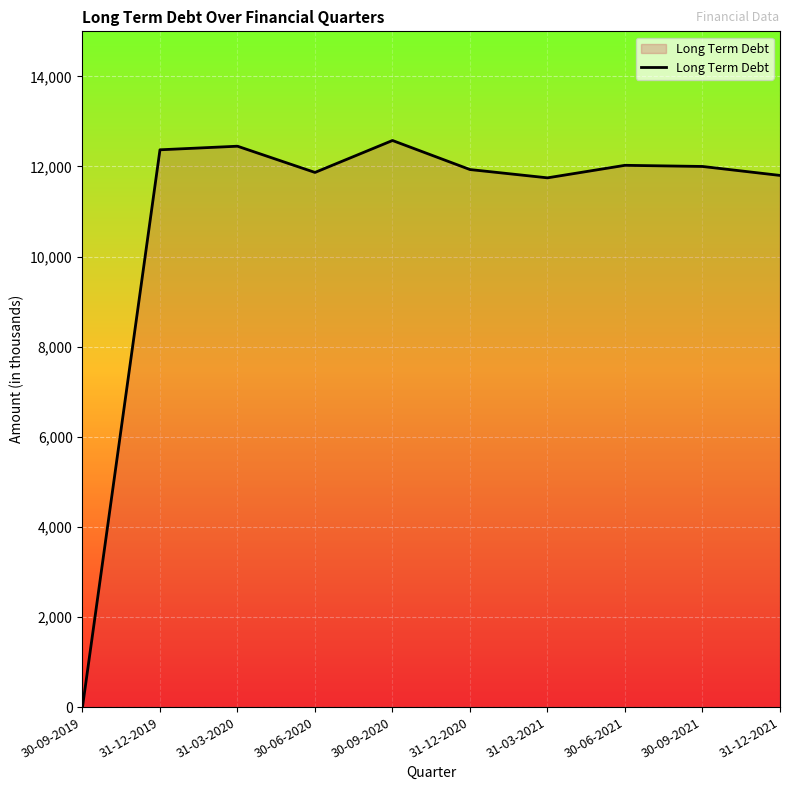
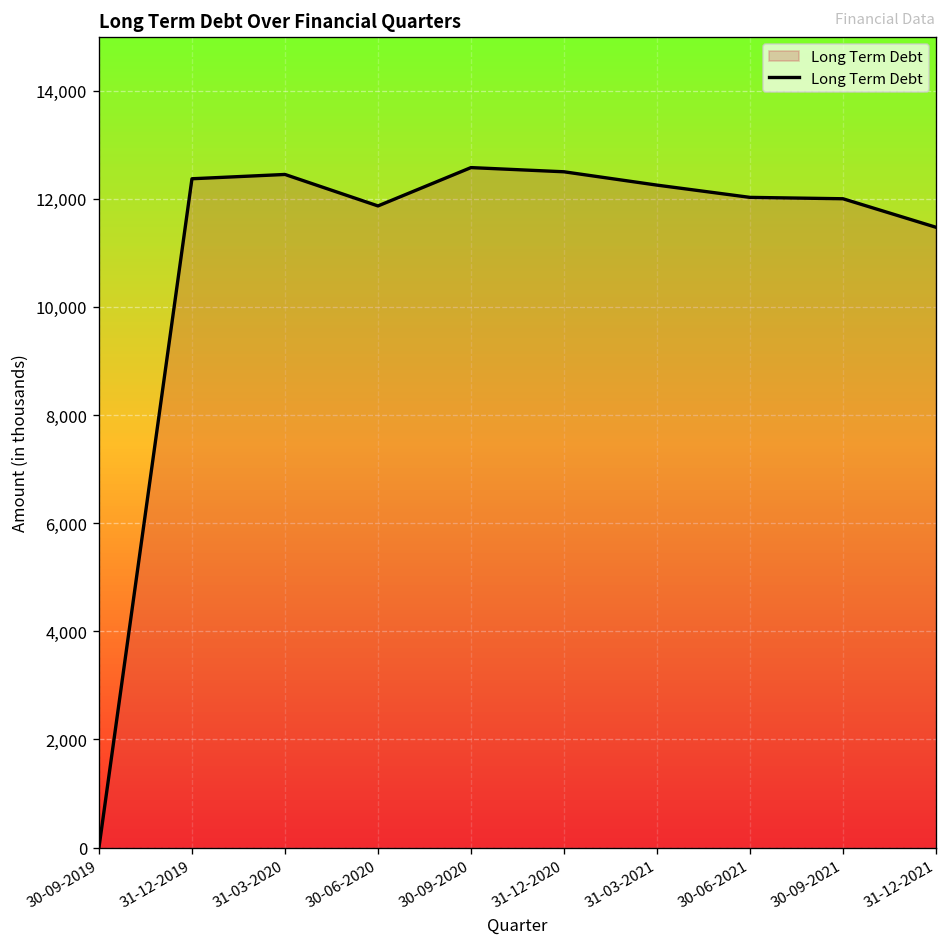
31-12-2020: 11,900 -> 12,500
31-03-2021: 11,700 -> 12,300
31-12-2021: 11,800 -> 11,500
